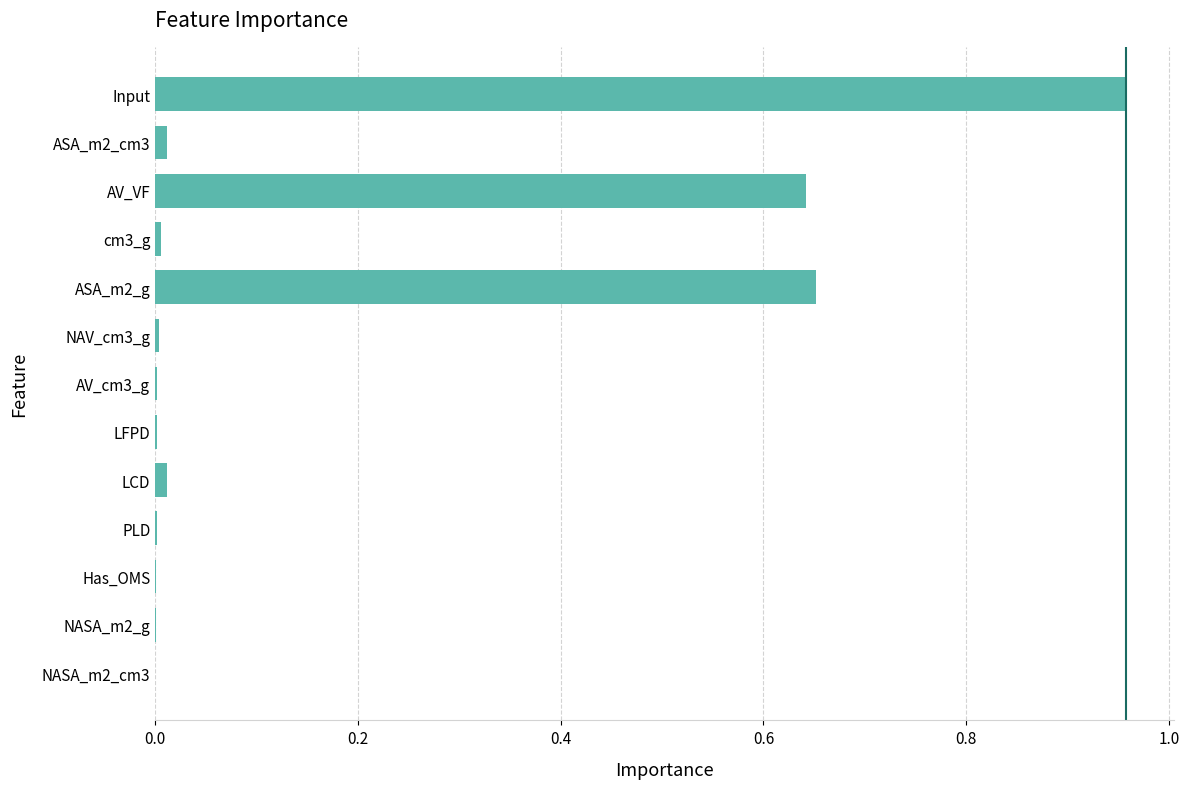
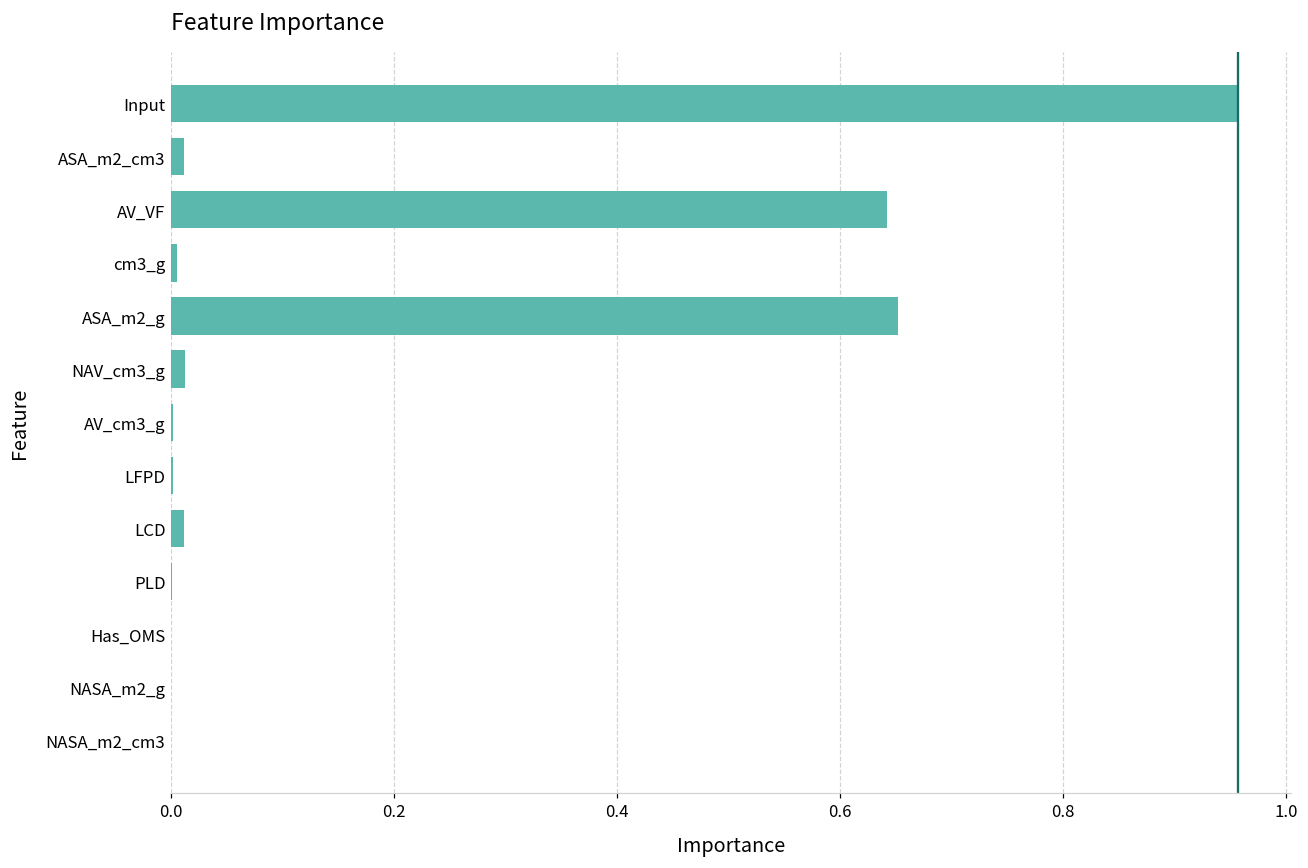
NAV_cm3_g: 0.003 -> 0.012
